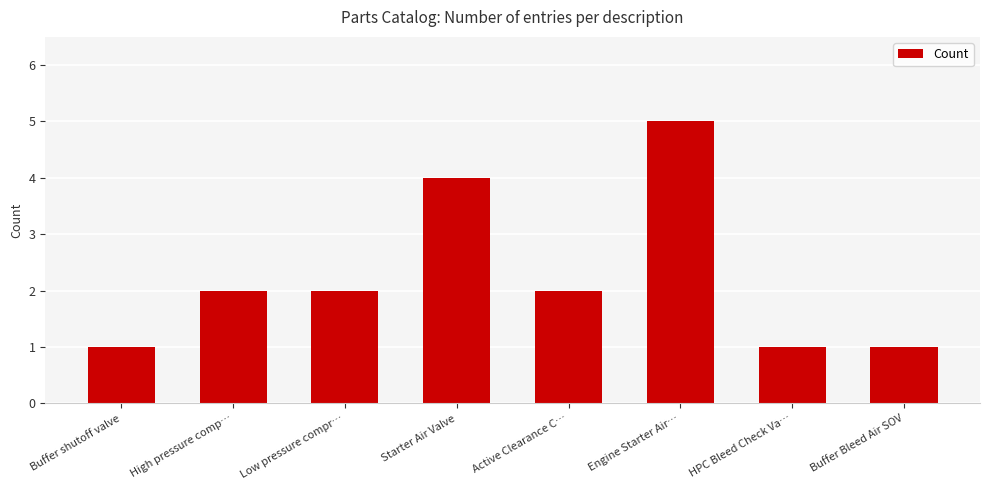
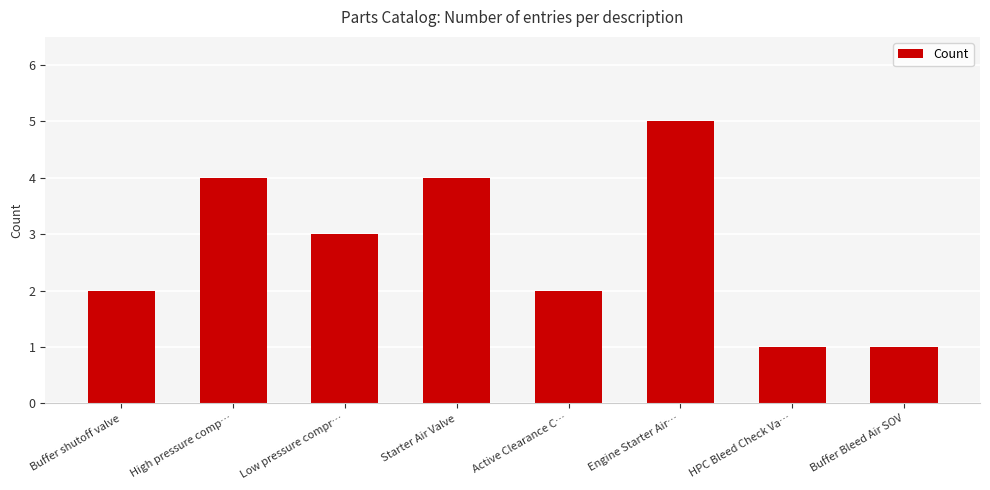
Buffer shutoff valve: 1 -> 2
High pressure comp…: 2 -> 4
Low pressure compr…: 2 -> 3
